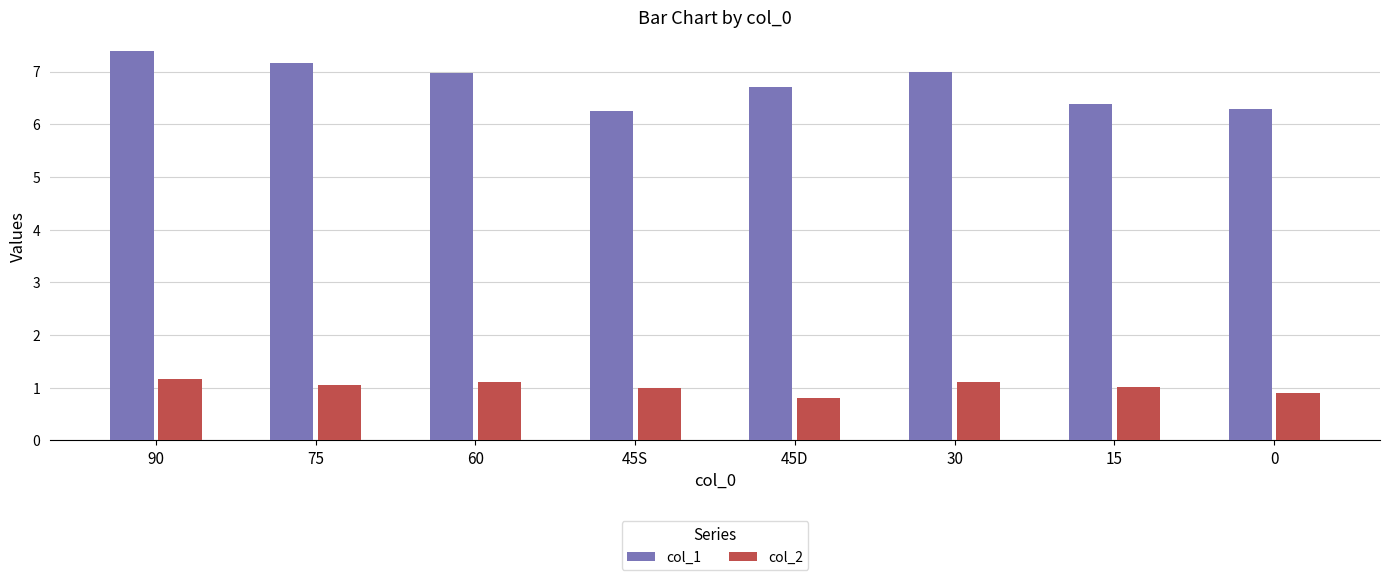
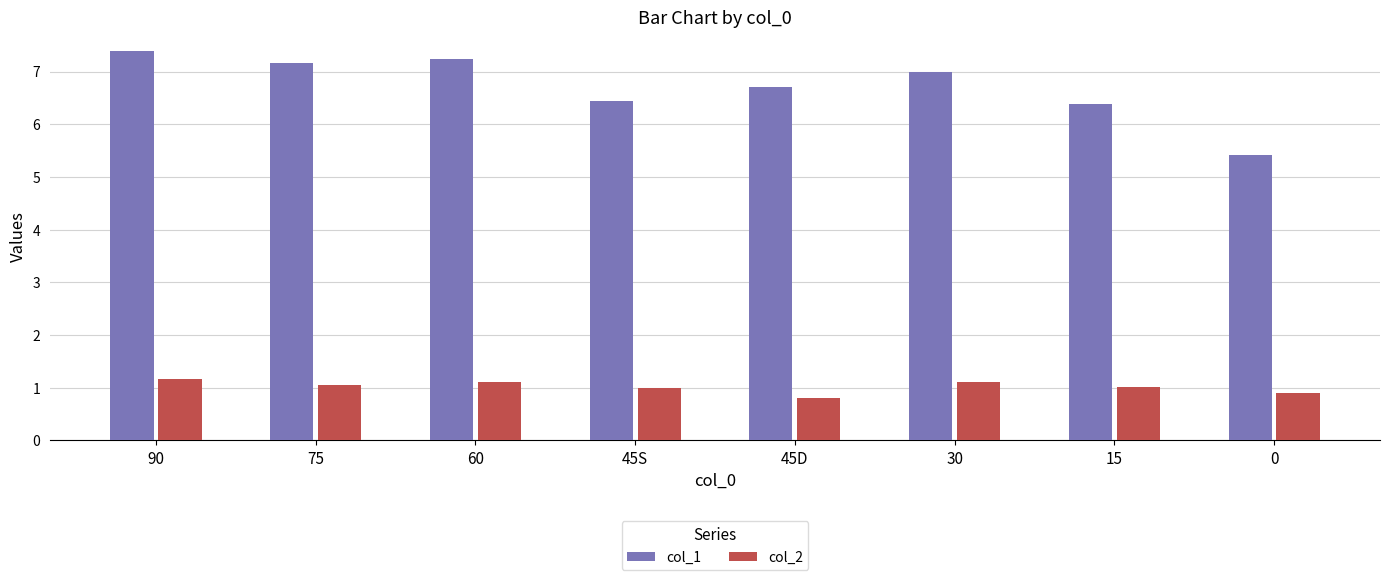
col_1, 60: 7.0 -> 7.2
col_1, 45S: 6.2 -> 6.4
col_1, 0: 6.3 -> 5.4
